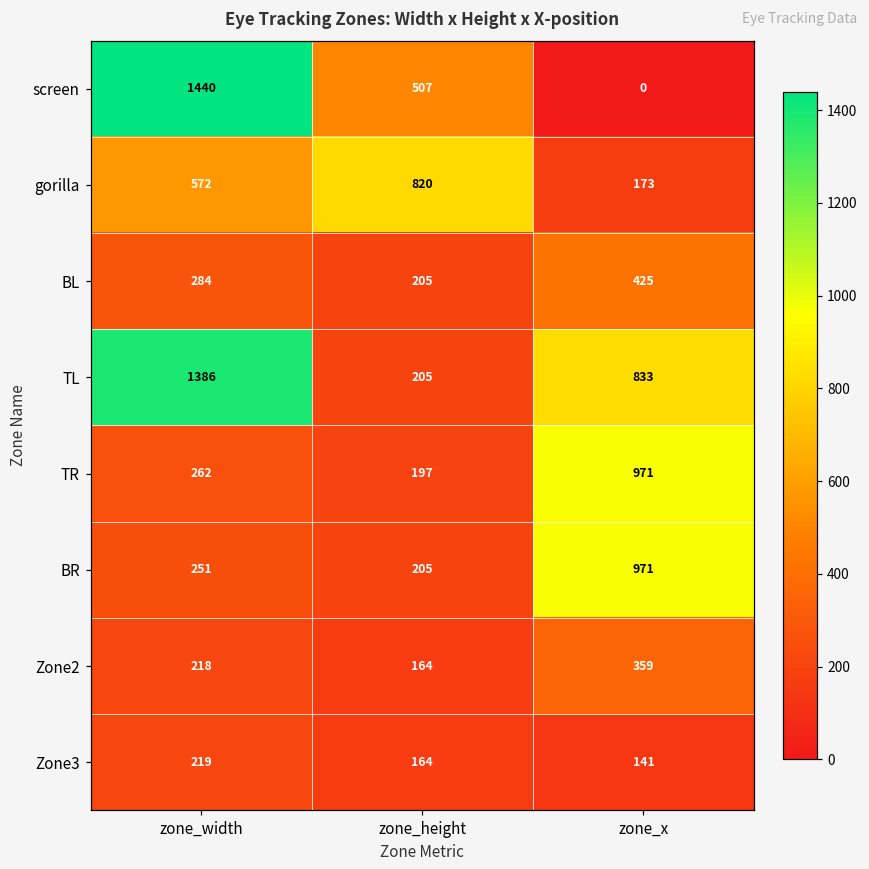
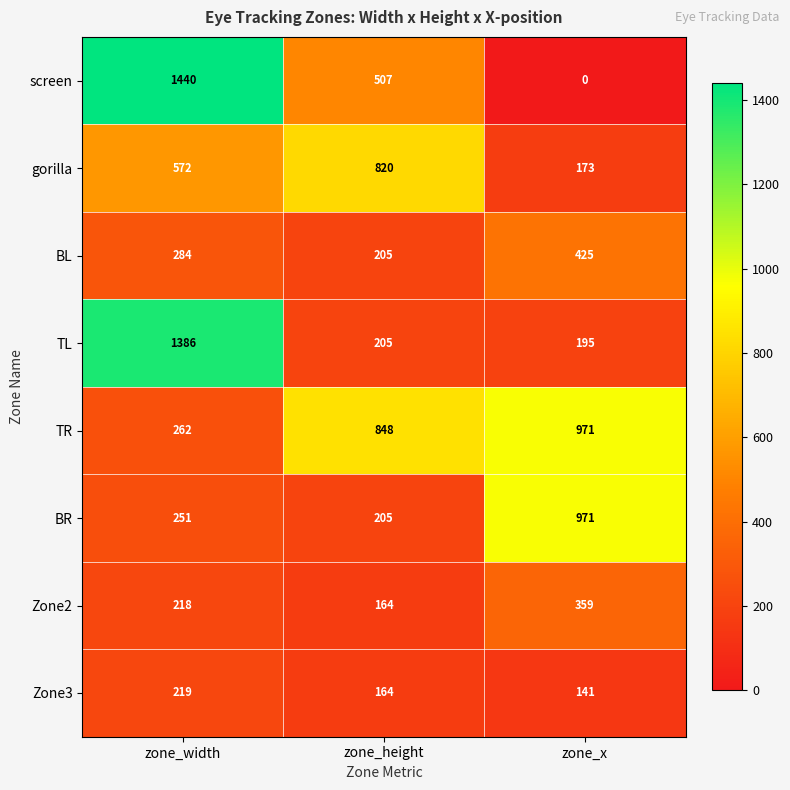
TL, zone_x: 833 -> 195
TR, zone_height: 197 -> 848
